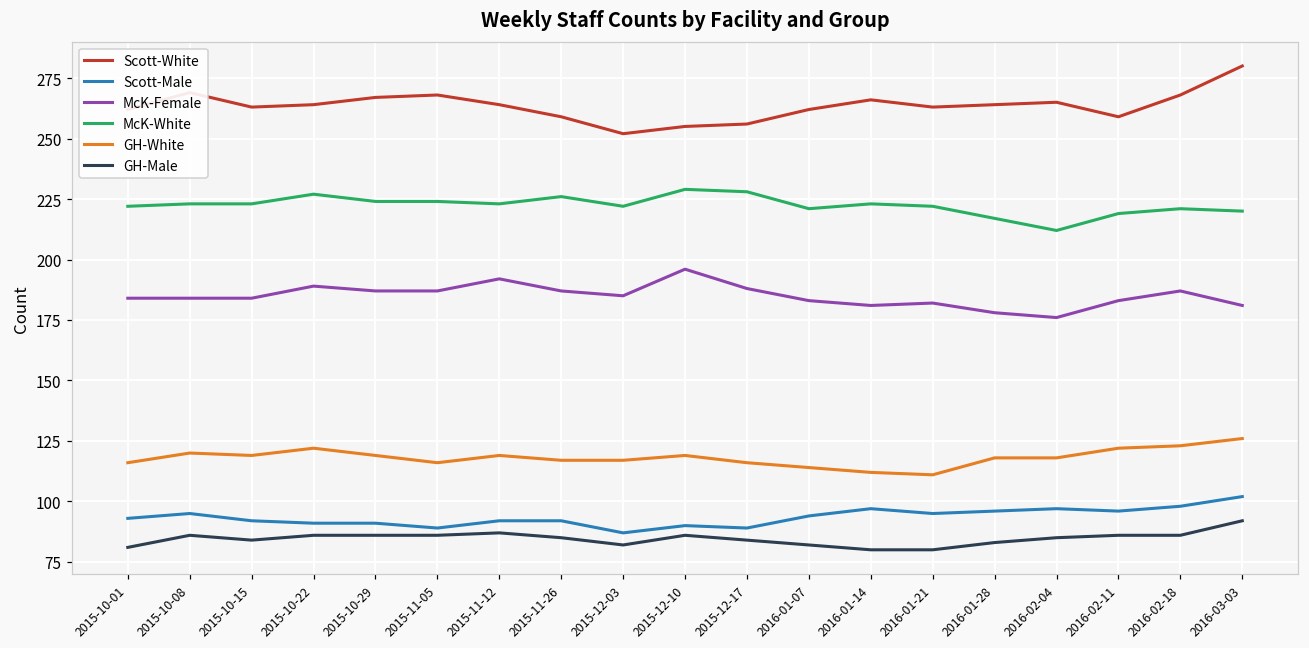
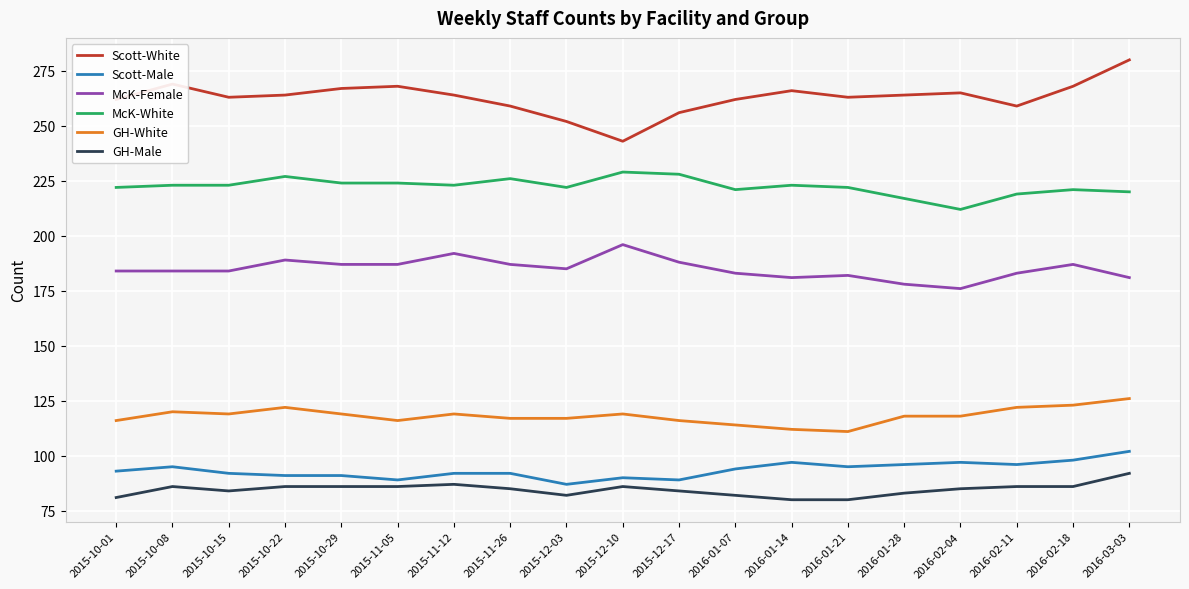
Scott-White, 2015-12-10: 255 -> 243
